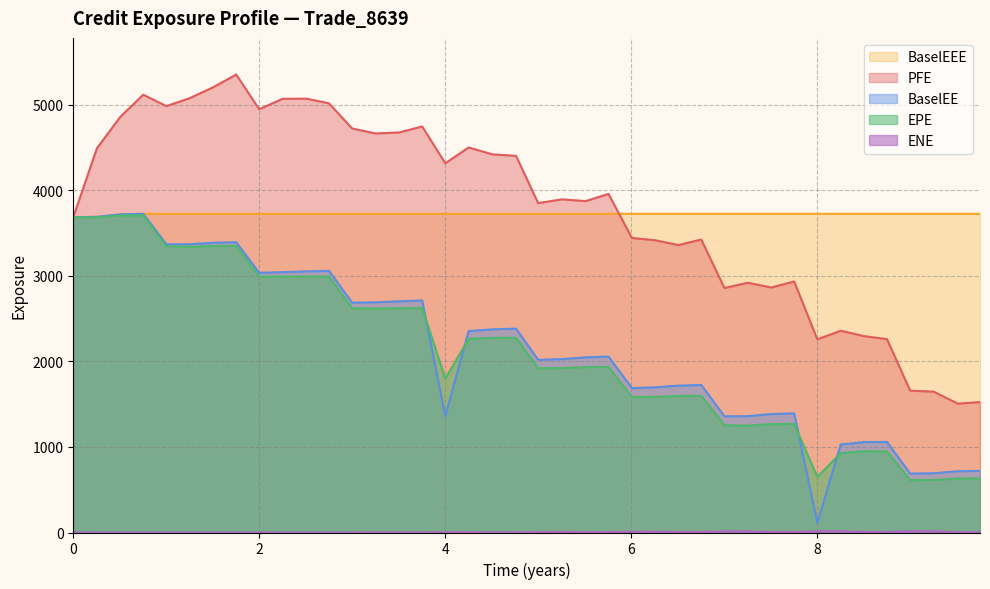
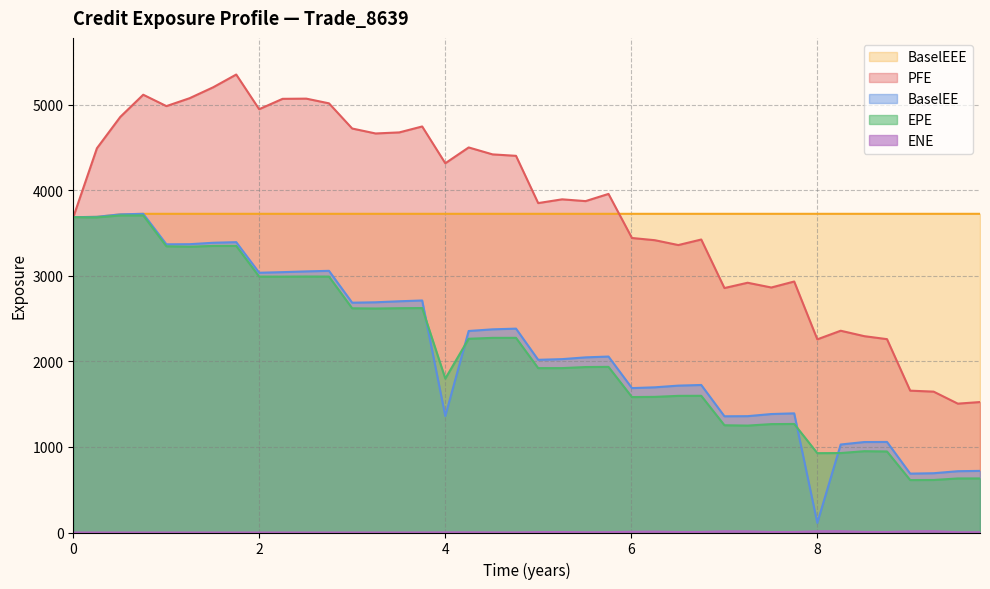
EPE, 8: 600 -> 900
